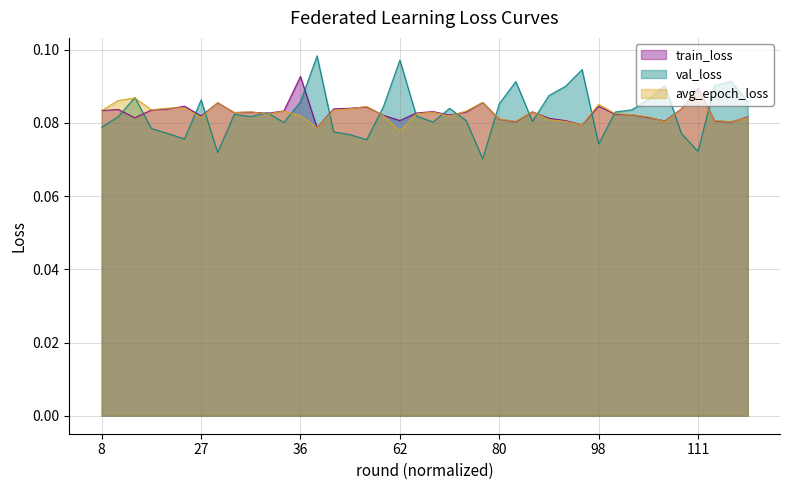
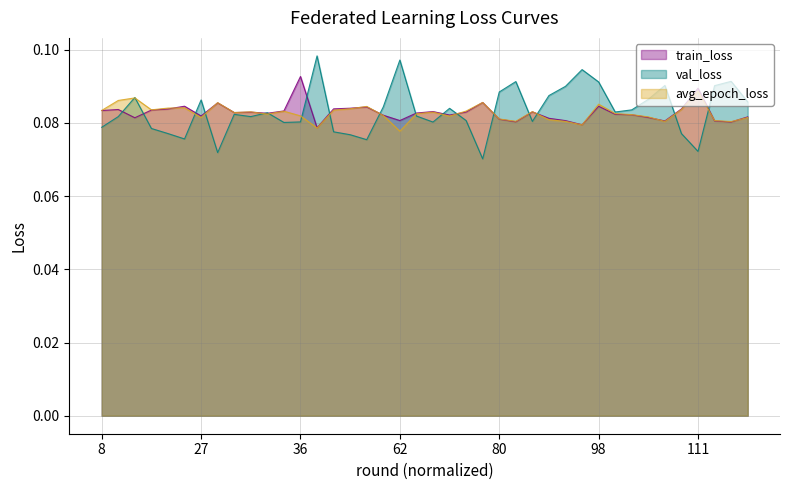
val_loss, 36: 0.086 -> 0.080
val_loss, 80: 0.085 -> 0.088
val_loss, 98: 0.074 -> 0.091
